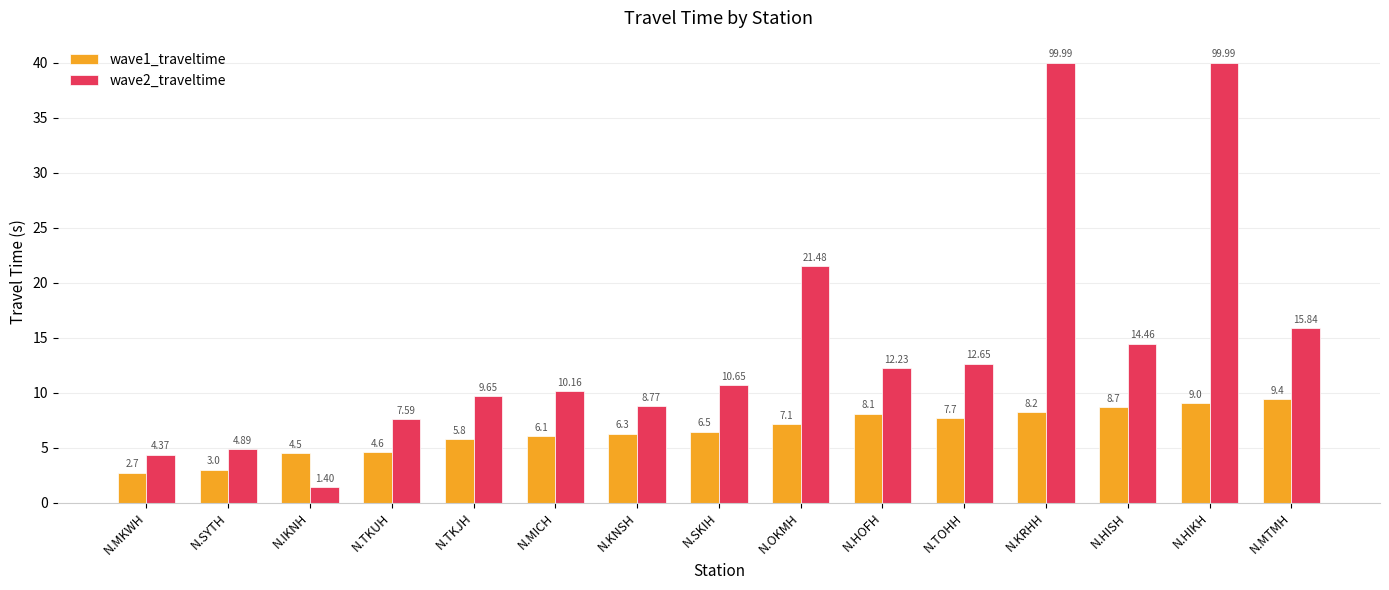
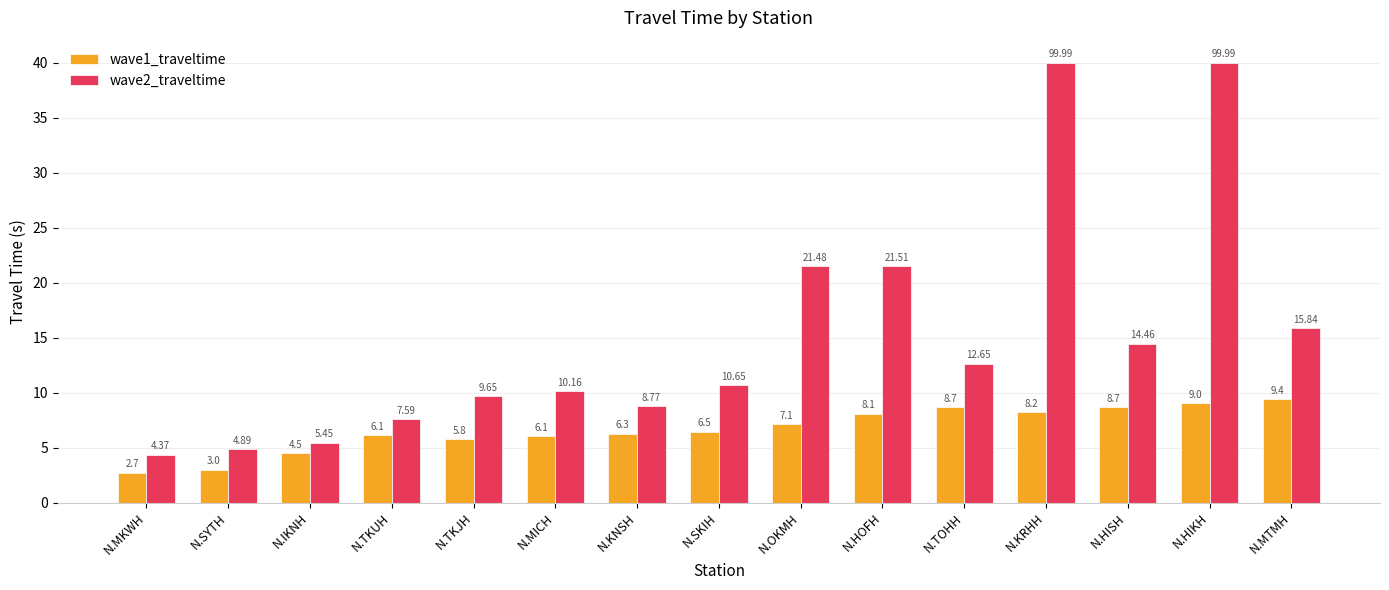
wave2_traveltime, N.IKNH: 1.40 -> 5.45
wave1_traveltime, N.TKUH: 4.6 -> 6.1
wave2_traveltime, N.HOFH: 12.23 -> 21.51
wave1_traveltime, N.TOHH: 7.7 -> 8.7
